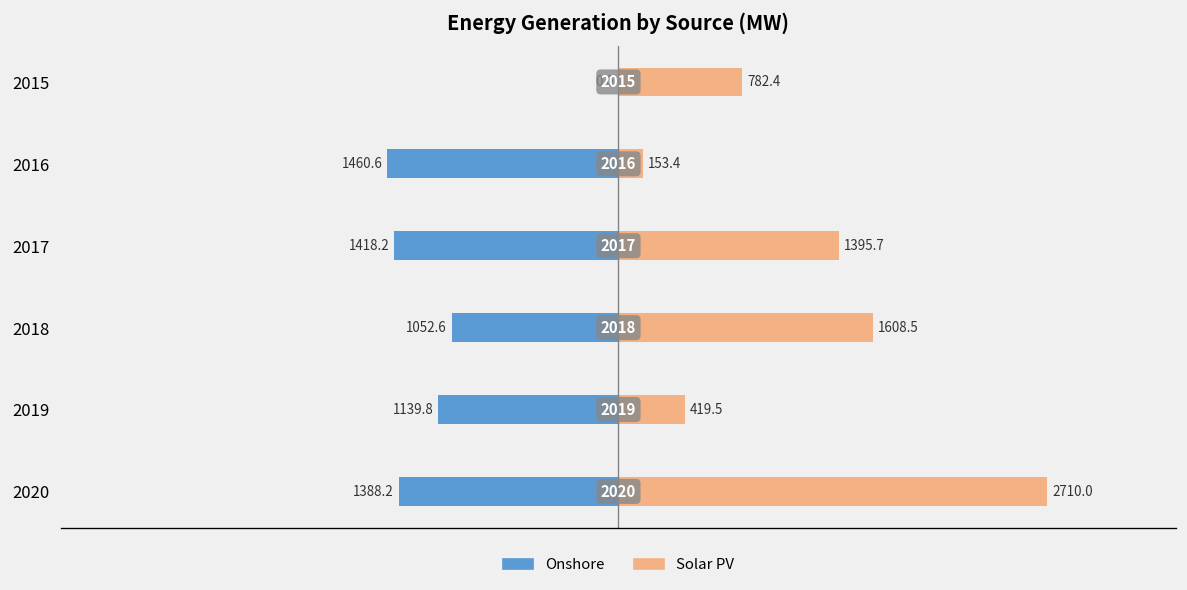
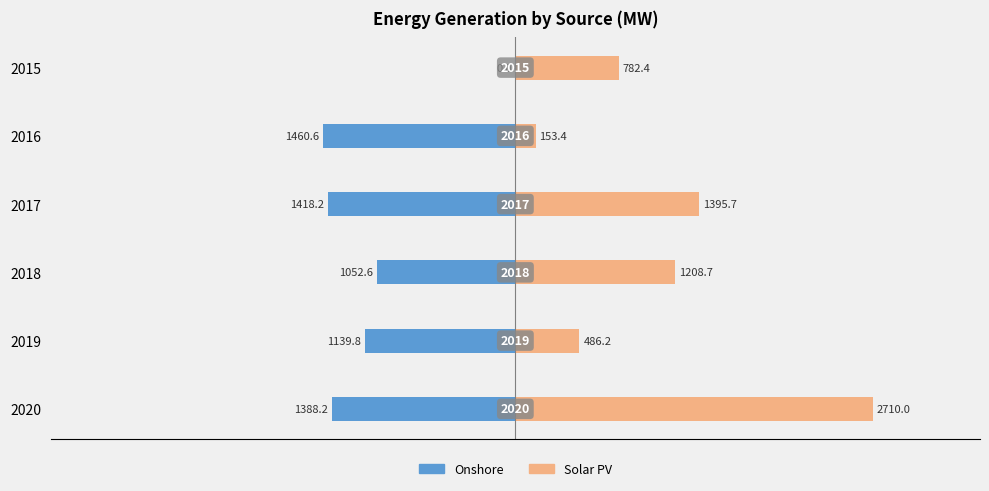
Solar PV, 2018: 1608.5 -> 1208.7
Solar PV, 2019: 419.5 -> 486.2
